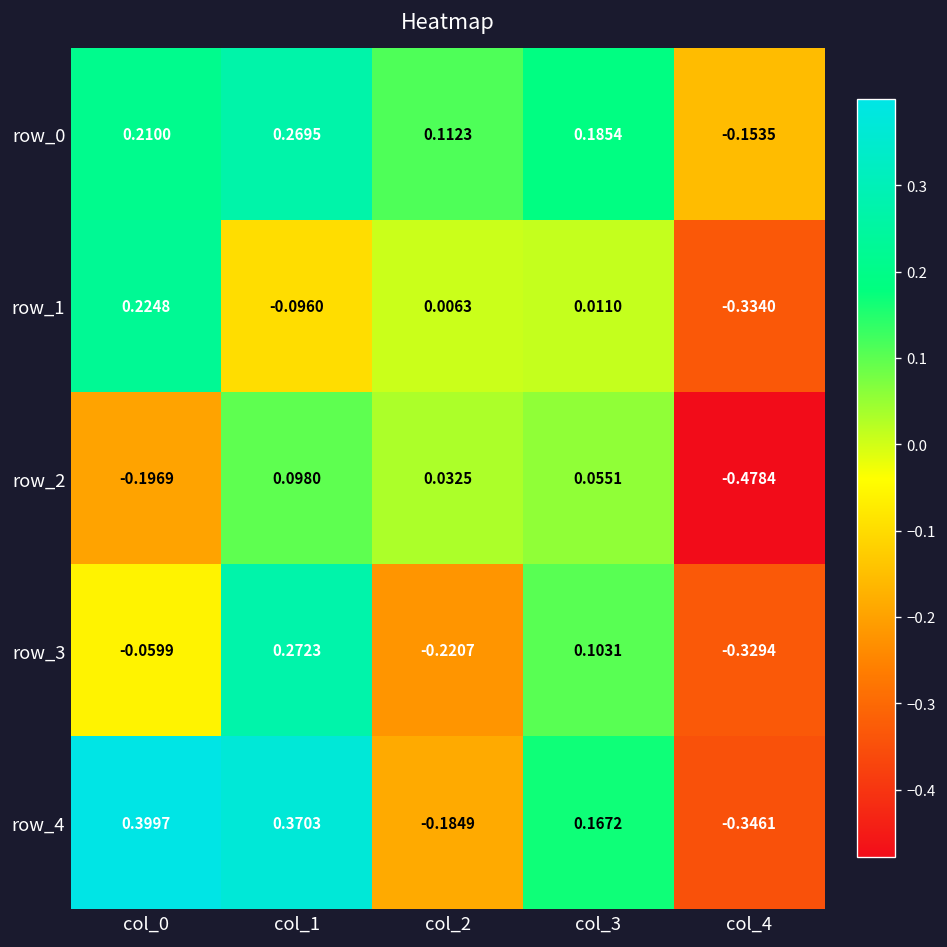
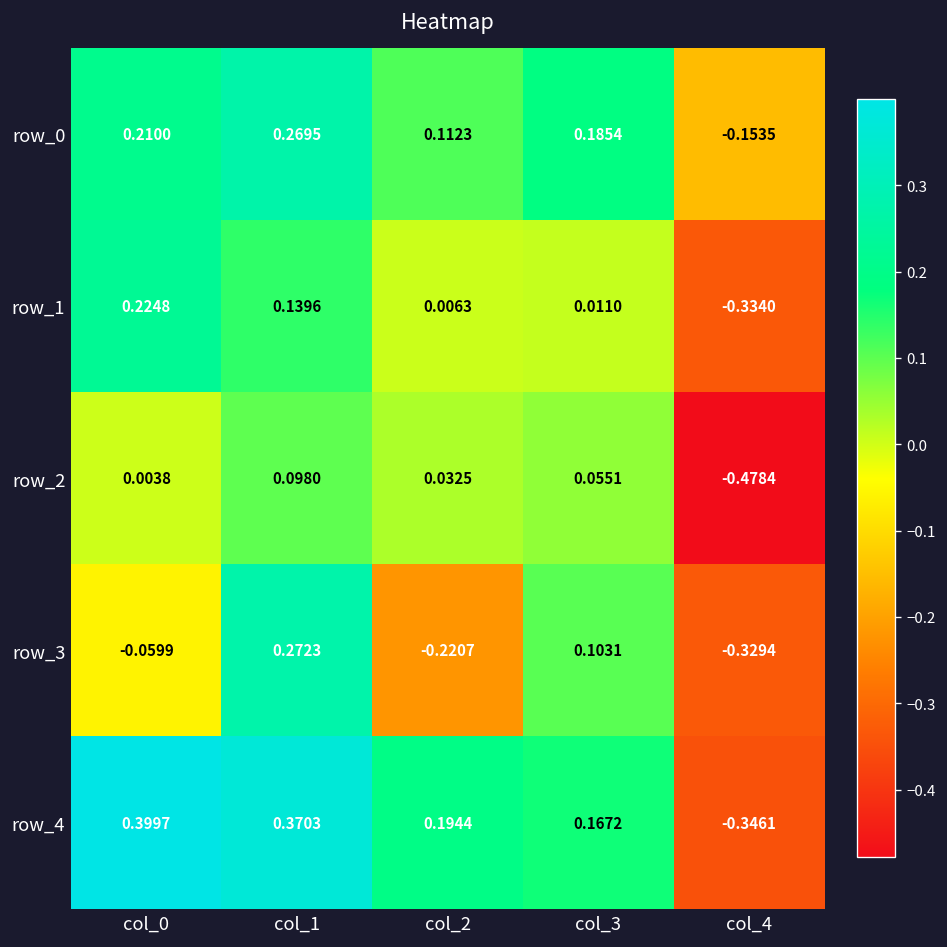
row_1, col_1: -0.0960 -> 0.1396
row_2, col_0: -0.1969 -> 0.0038
row_4, col_2: -0.1849 -> 0.1944
